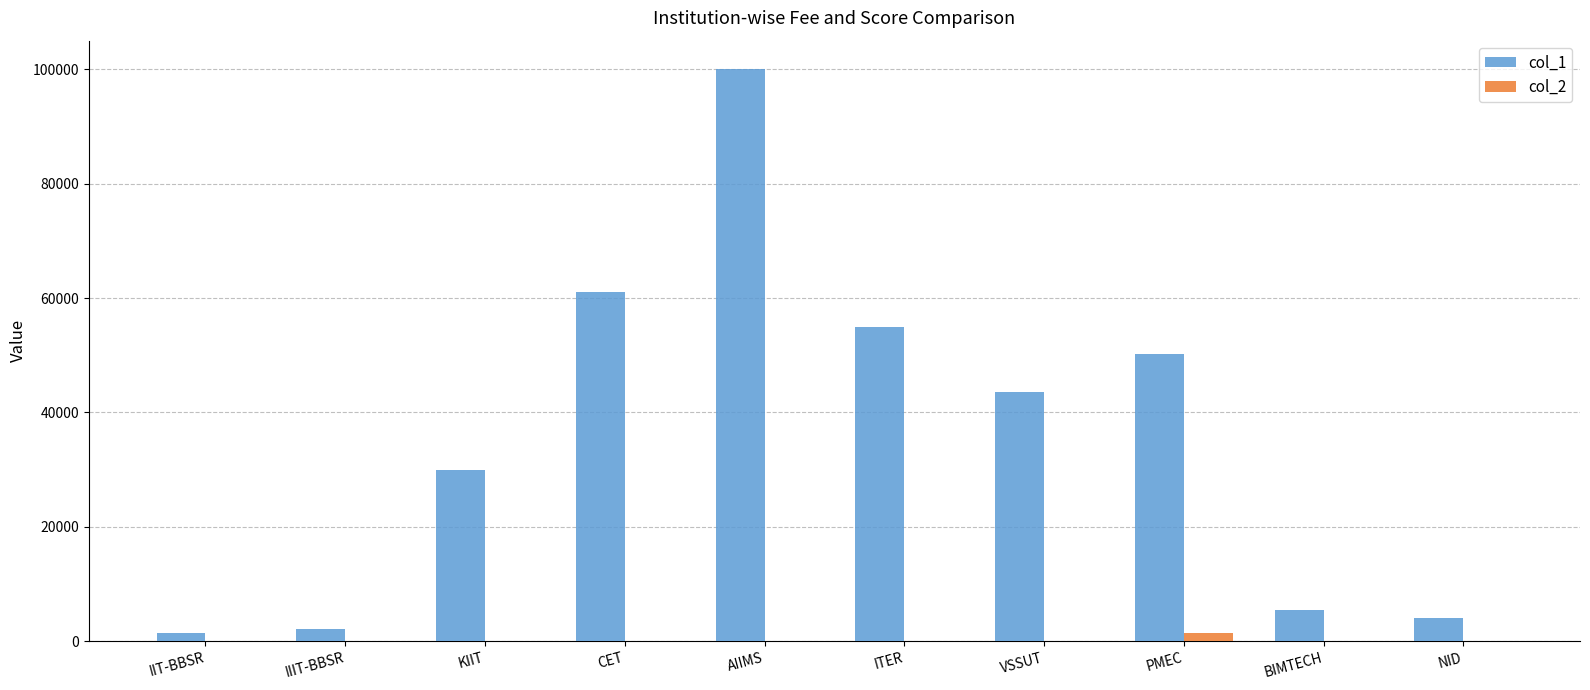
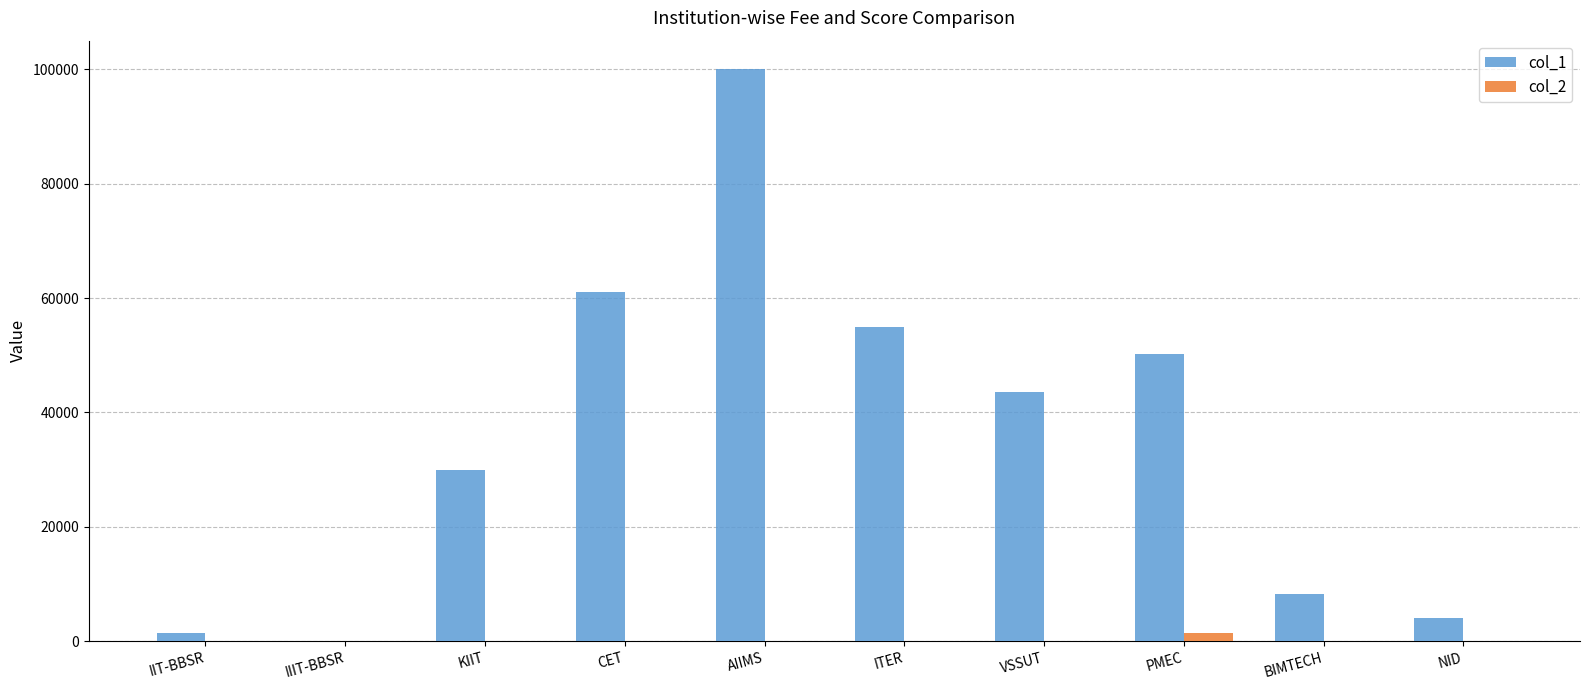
col_1, IIIT-BBSR: 2000 -> 0
col_1, BIMTECH: 6000 -> 8000
